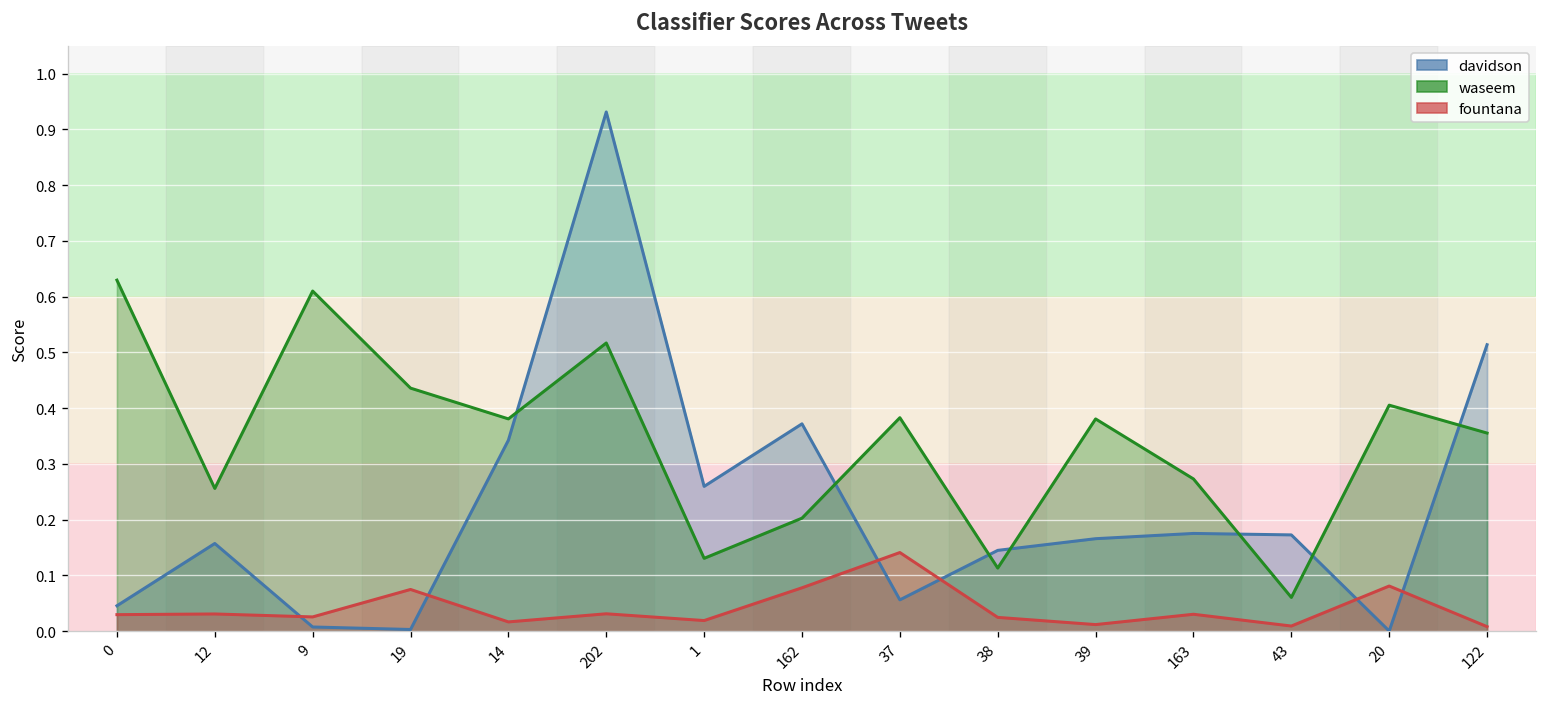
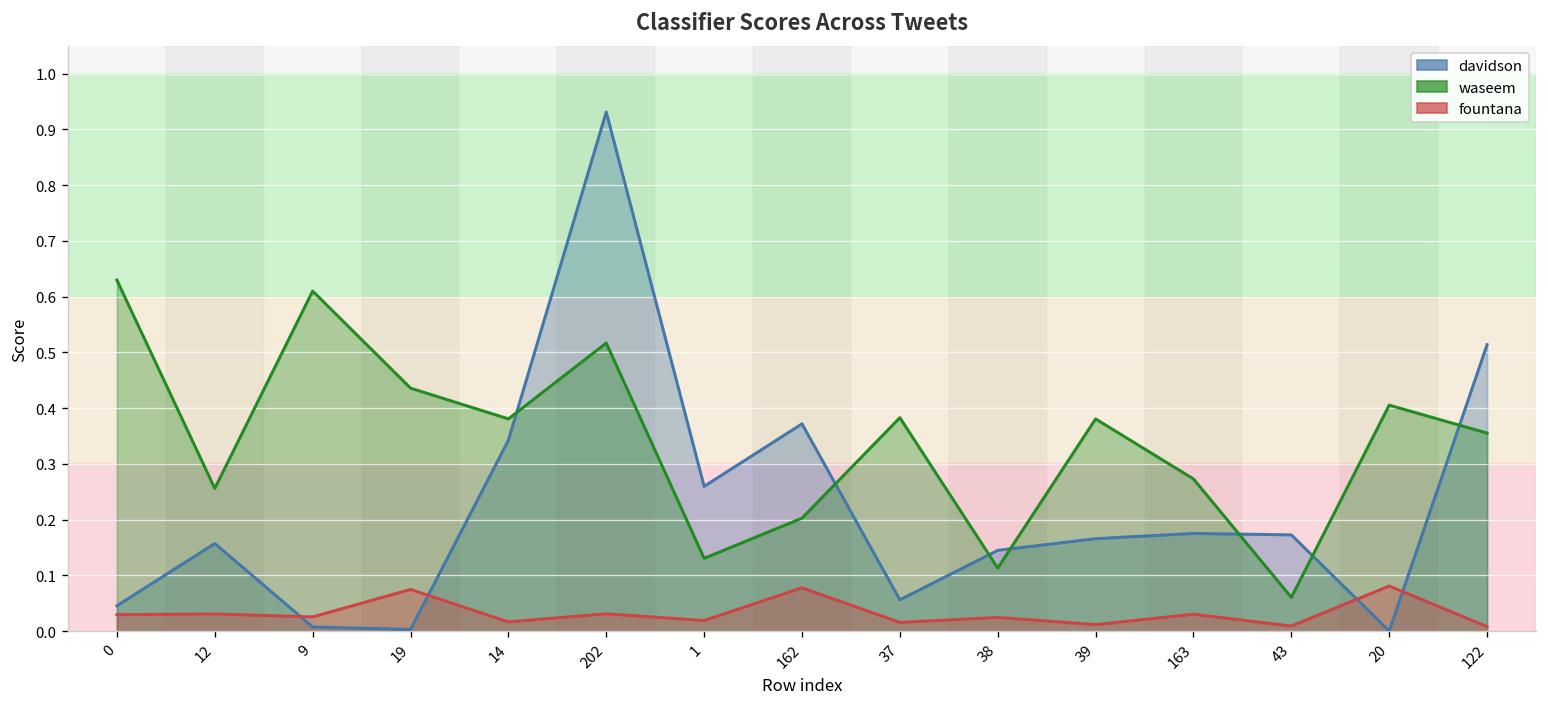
fountana, 37: 0.14 -> 0.02
